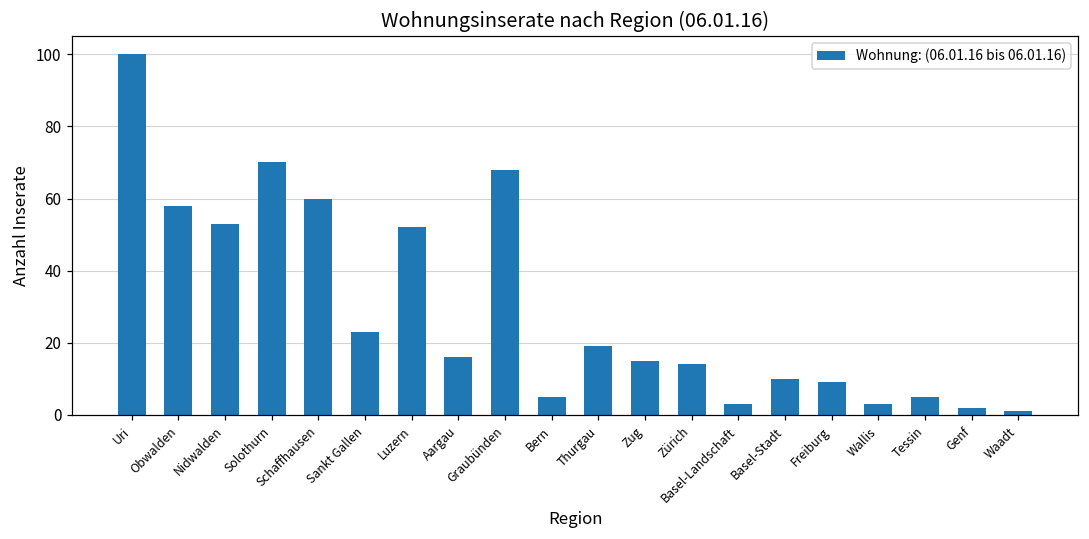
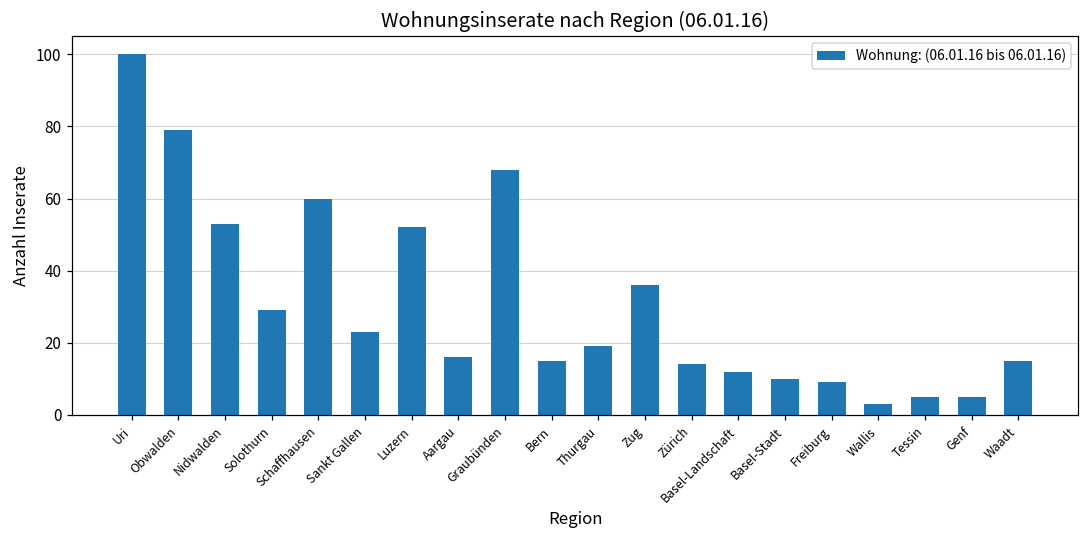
Obwalden: 58 -> 79
Solothurn: 70 -> 29
Bern: 5 -> 15
Zug: 15 -> 36
Basel-Landschaft: 3 -> 12
Genf: 2 -> 5
Waadt: 1 -> 15
